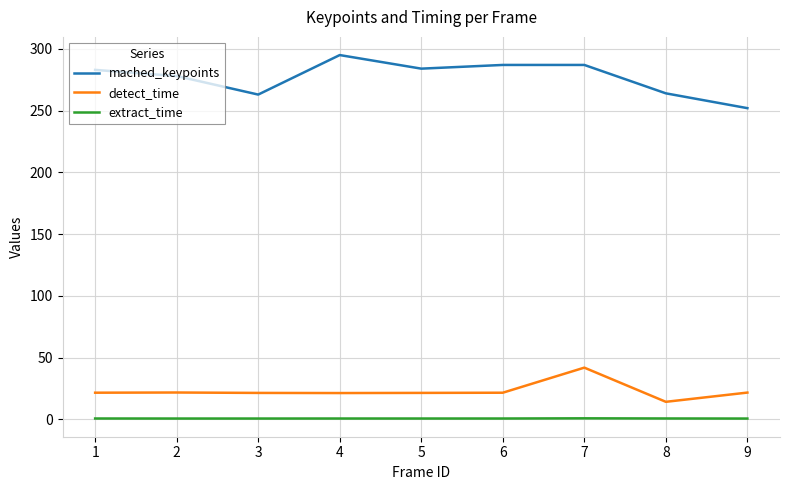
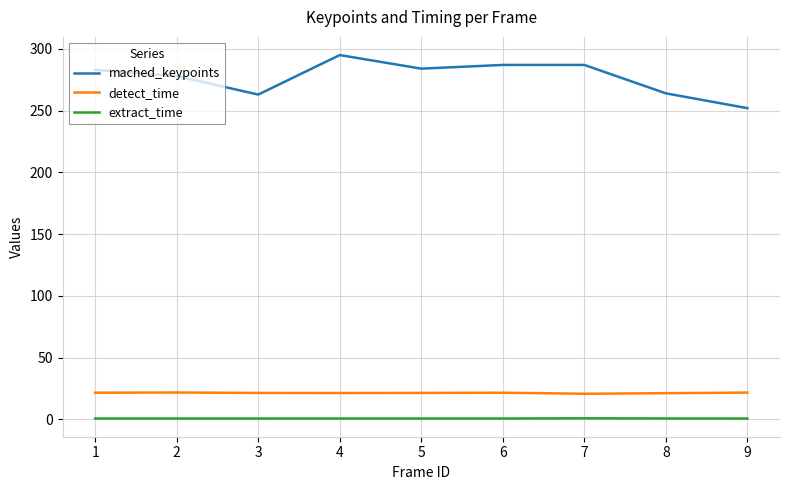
detect_time, 7: 42 -> 21
detect_time, 8: 14 -> 21
